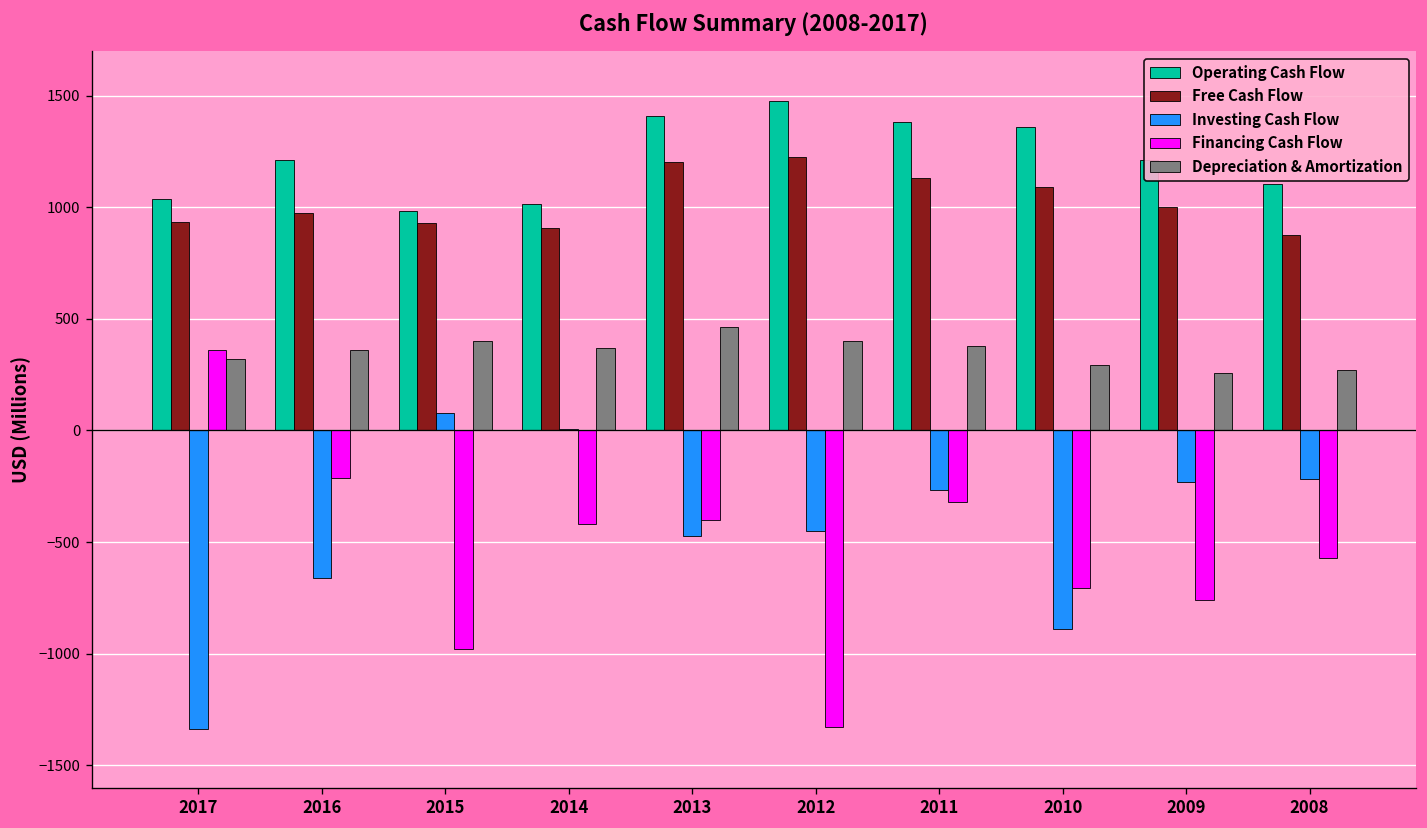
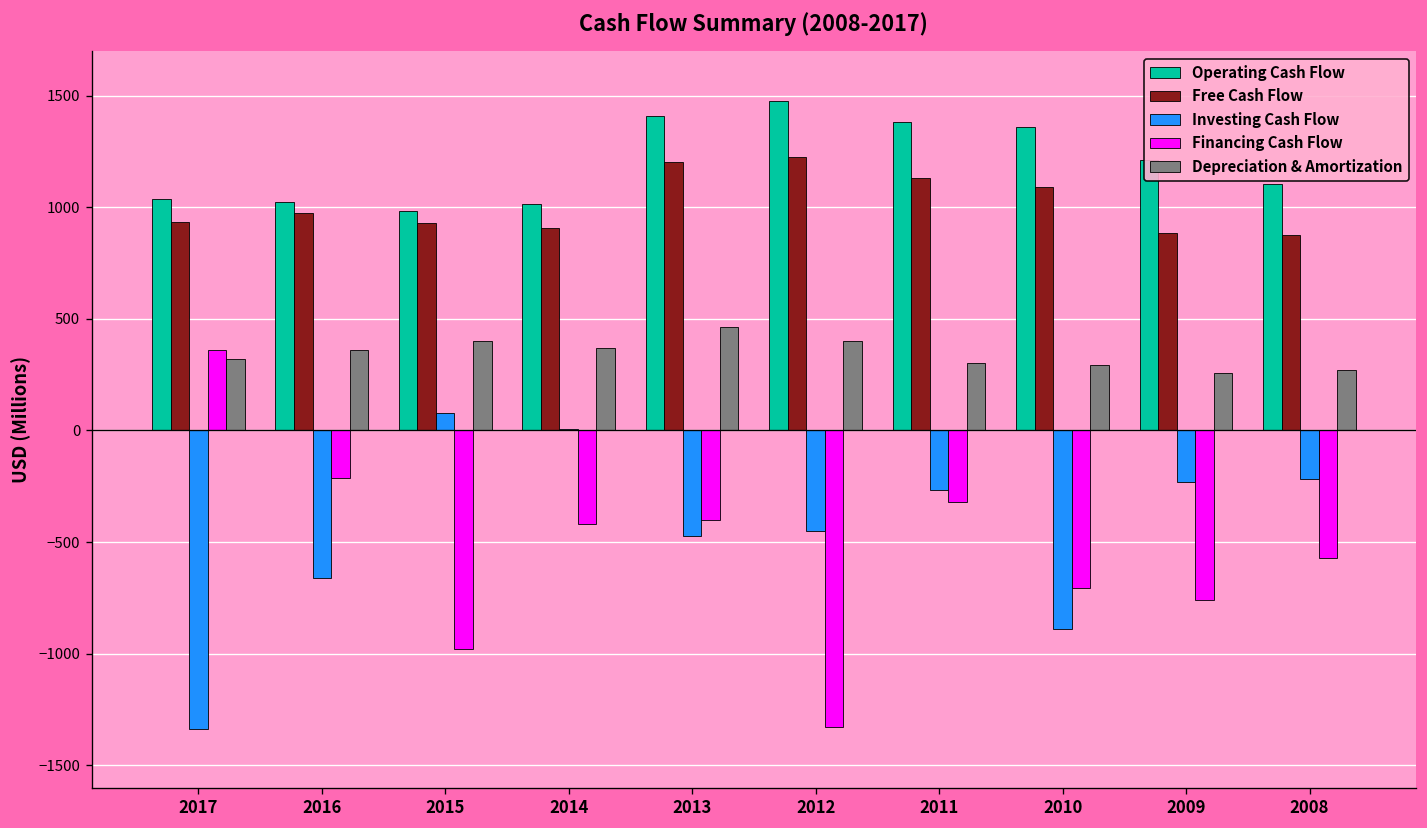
Operating Cash Flow, 2016: 1210 -> 1020
Depreciation & Amortization, 2011: 380 -> 300
Free Cash Flow, 2009: 1000 -> 880
